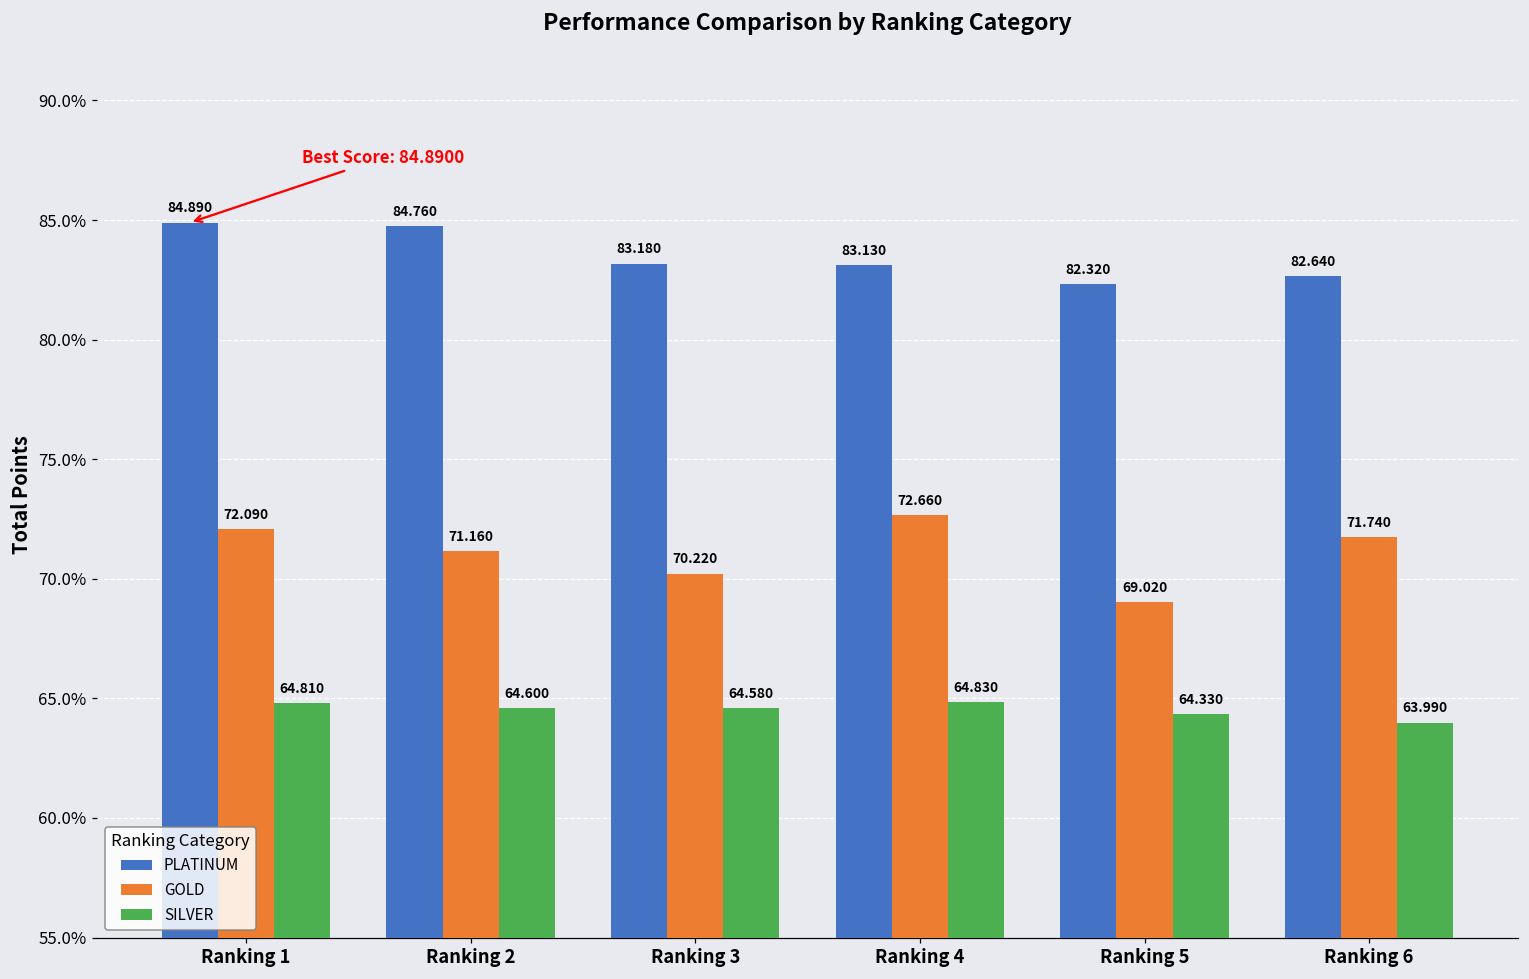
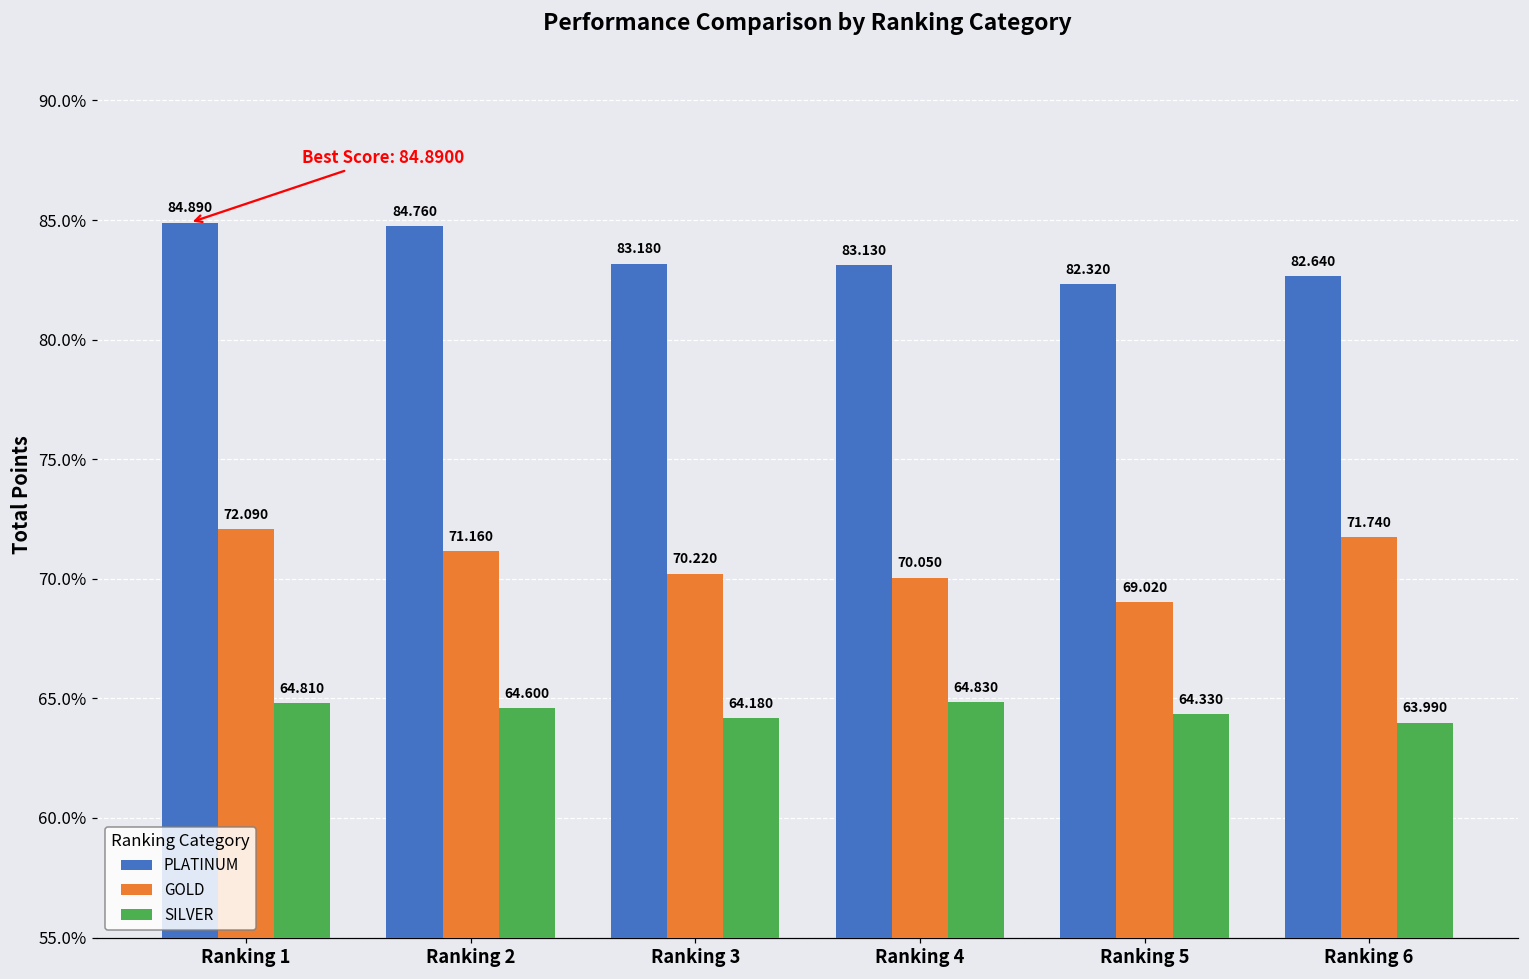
SILVER, Ranking 3: 64.580 -> 64.180
GOLD, Ranking 4: 72.660 -> 70.050
